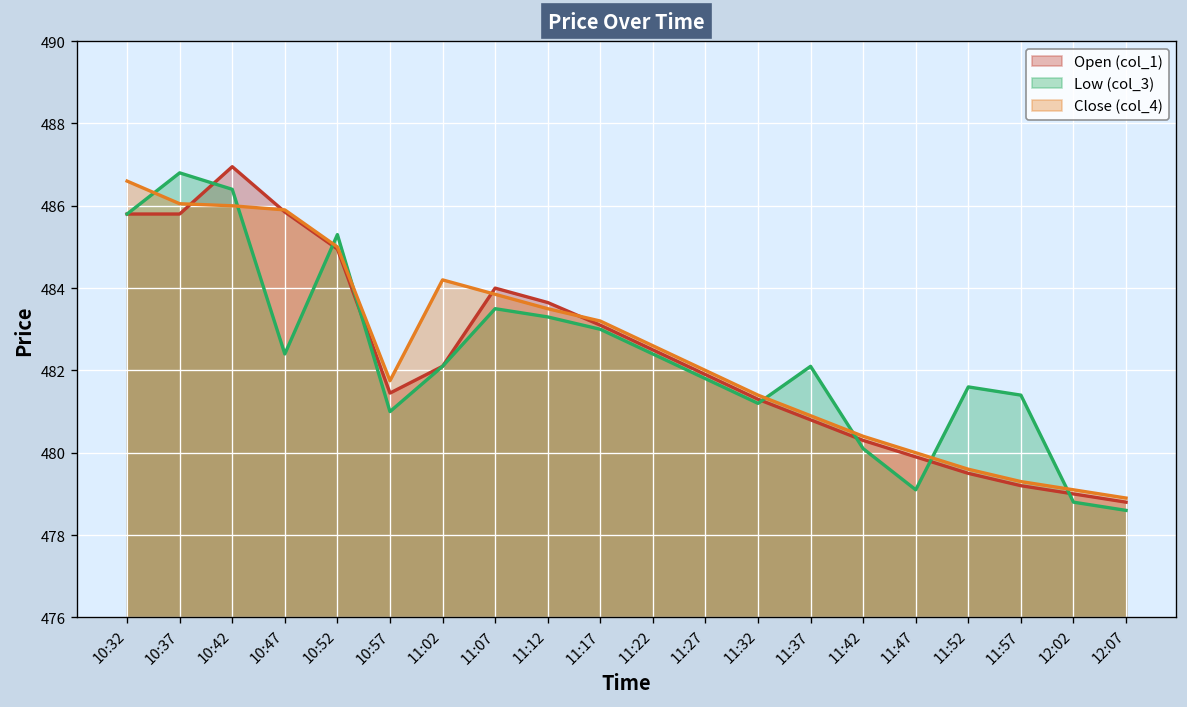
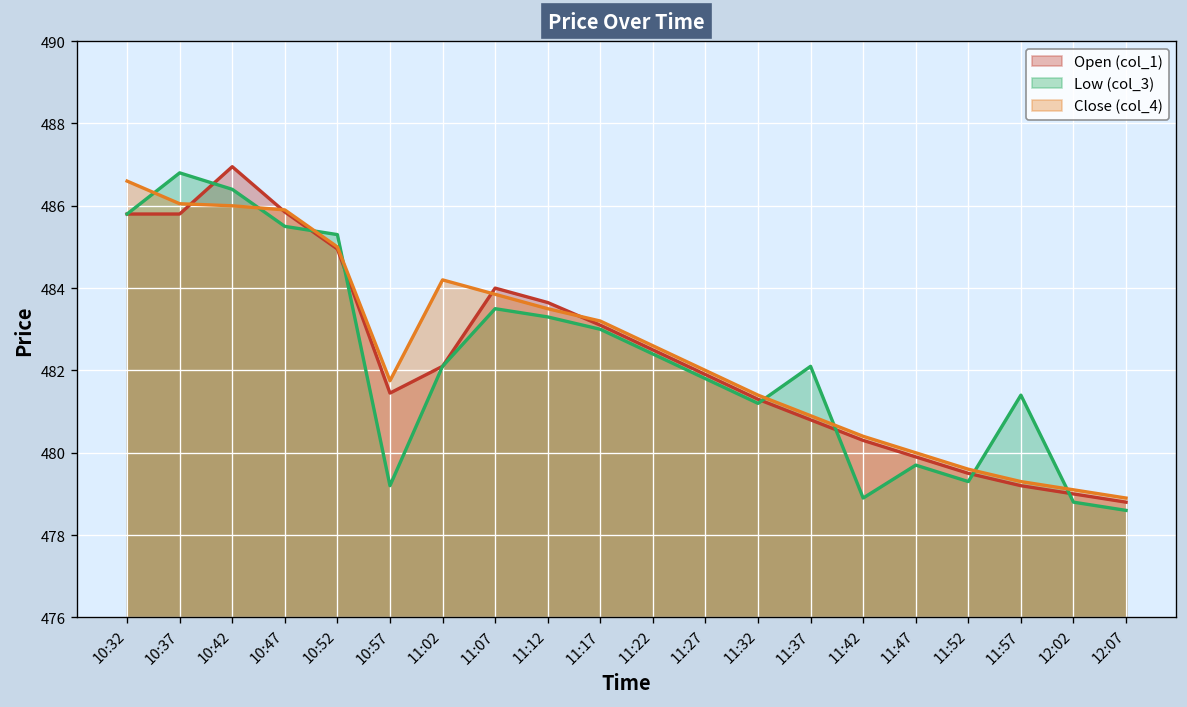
Low (col_3), 10:47: 482.4 -> 485.5
Low (col_3), 10:57: 481.0 -> 479.2
Low (col_3), 11:42: 480.1 -> 478.9
Low (col_3), 11:47: 479.1 -> 479.7
Low (col_3), 11:52: 481.6 -> 479.3
